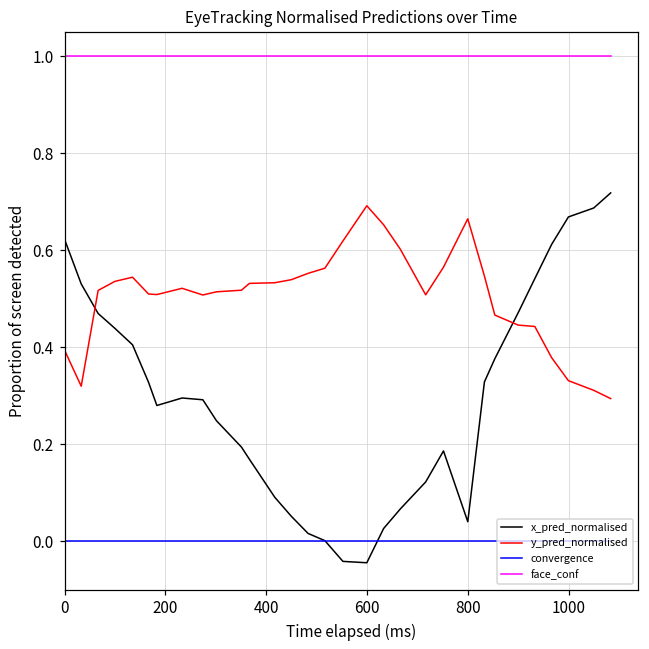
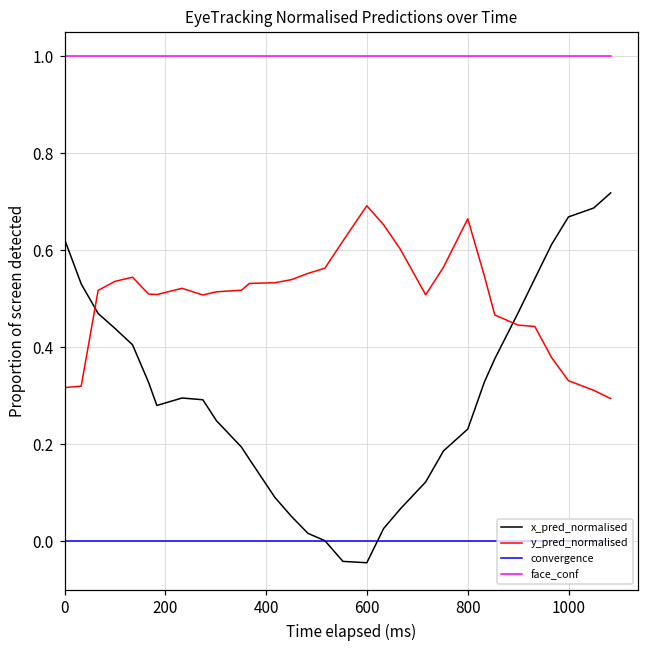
y_pred_normalised, 0: 0.39 -> 0.32
x_pred_normalised, 800: 0.04 -> 0.23
